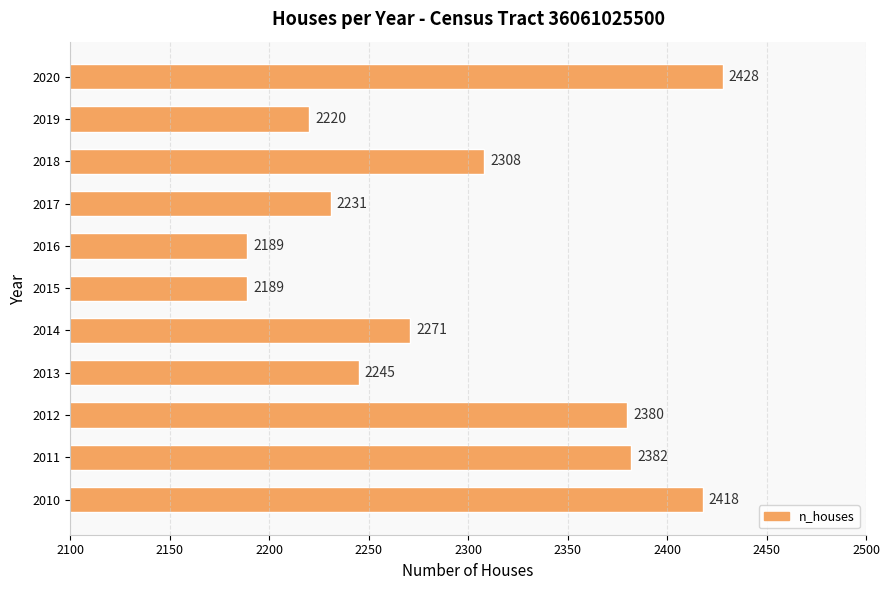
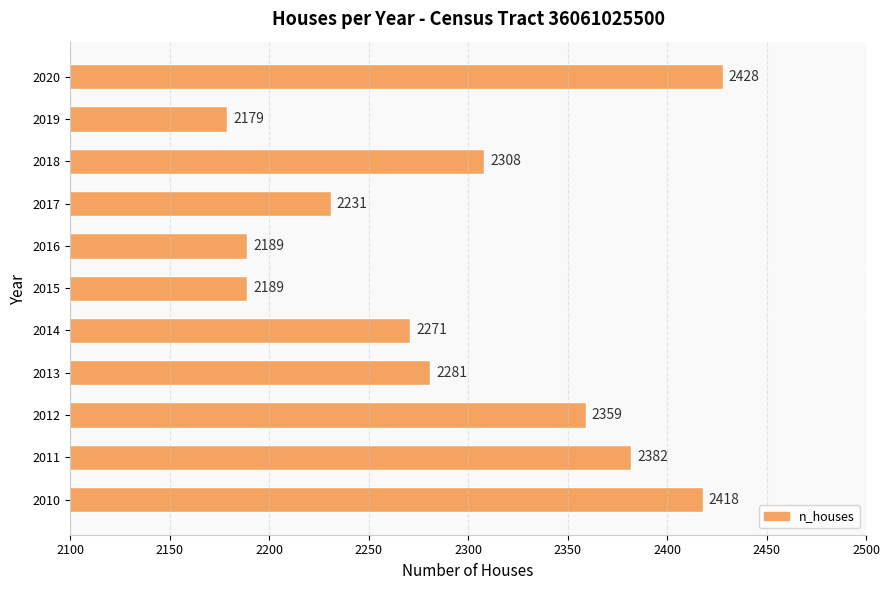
2019: 2220 -> 2179
2013: 2245 -> 2281
2012: 2380 -> 2359
